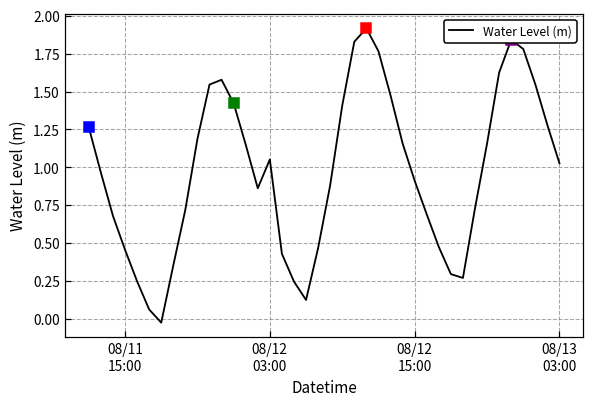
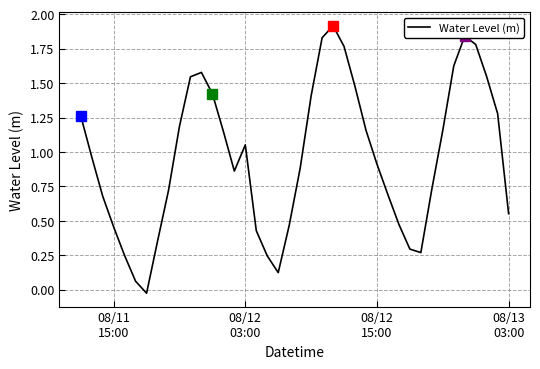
Water Level (m), 08/13 03:00: 1.03 -> 0.55
